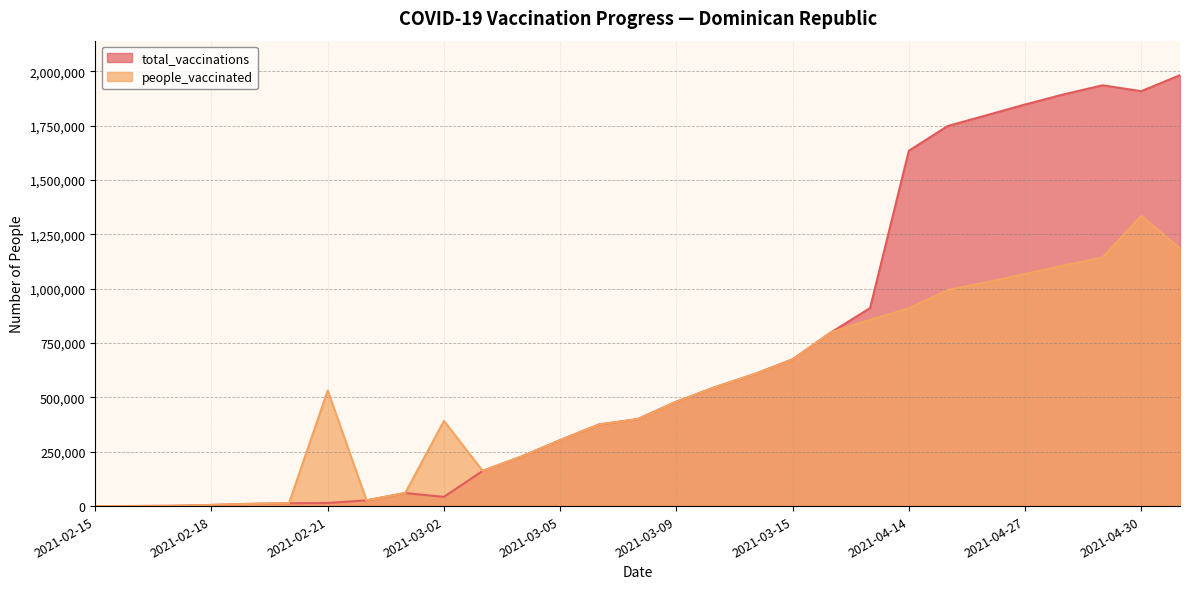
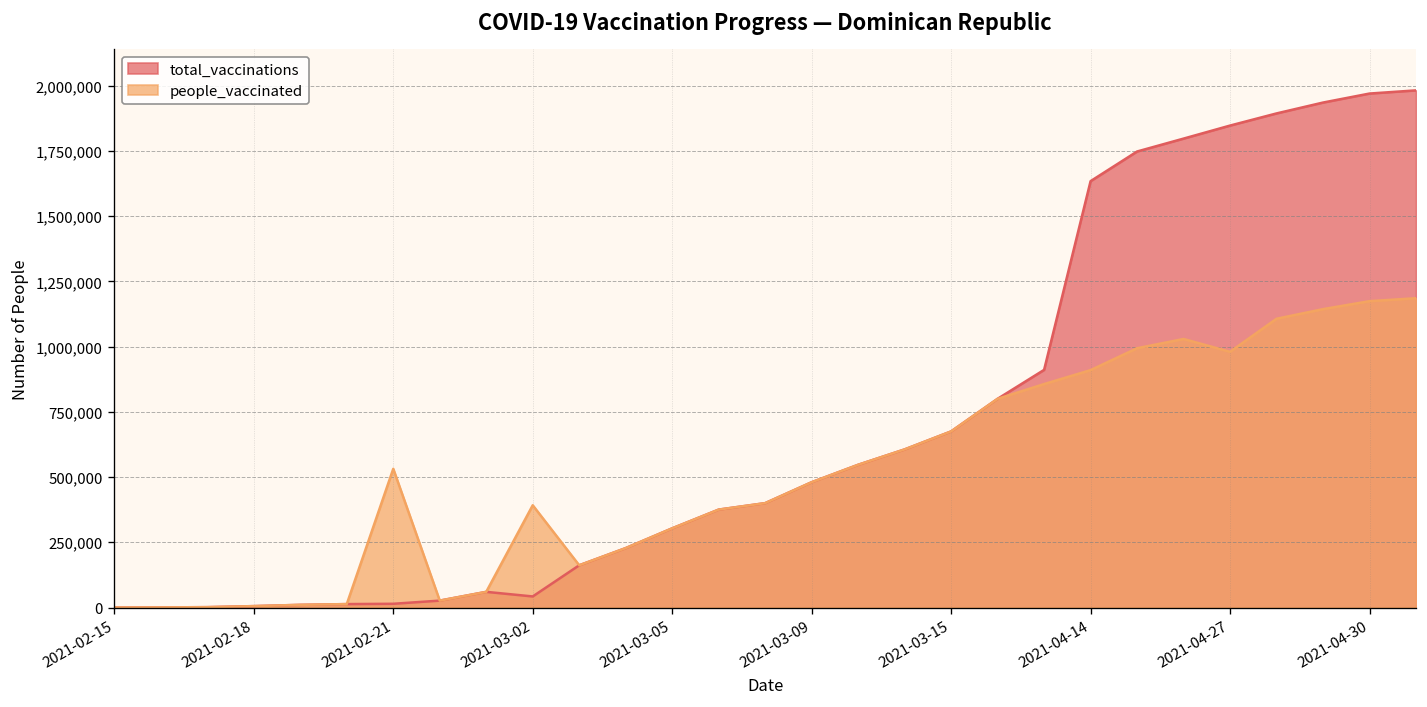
people_vaccinated, 2021-04-27: 1,070,000 -> 980,000
total_vaccinations, 2021-04-30: 1,910,000 -> 1,970,000
people_vaccinated, 2021-04-30: 1,330,000 -> 1,170,000
